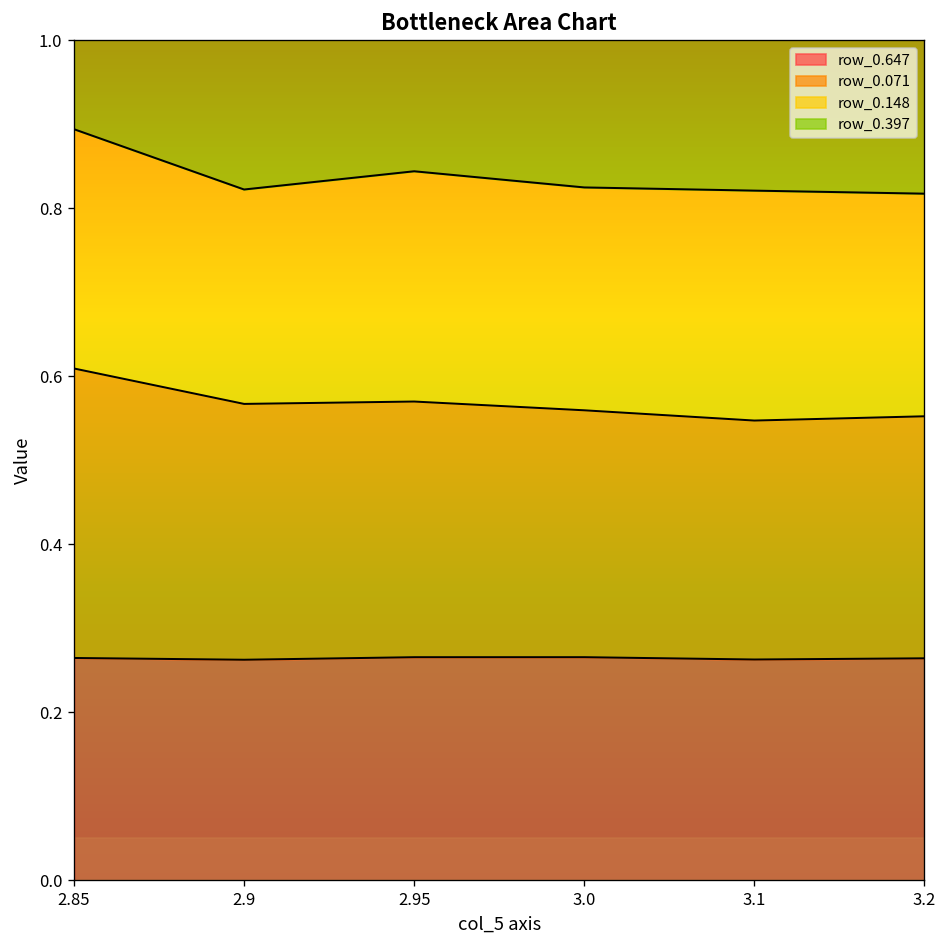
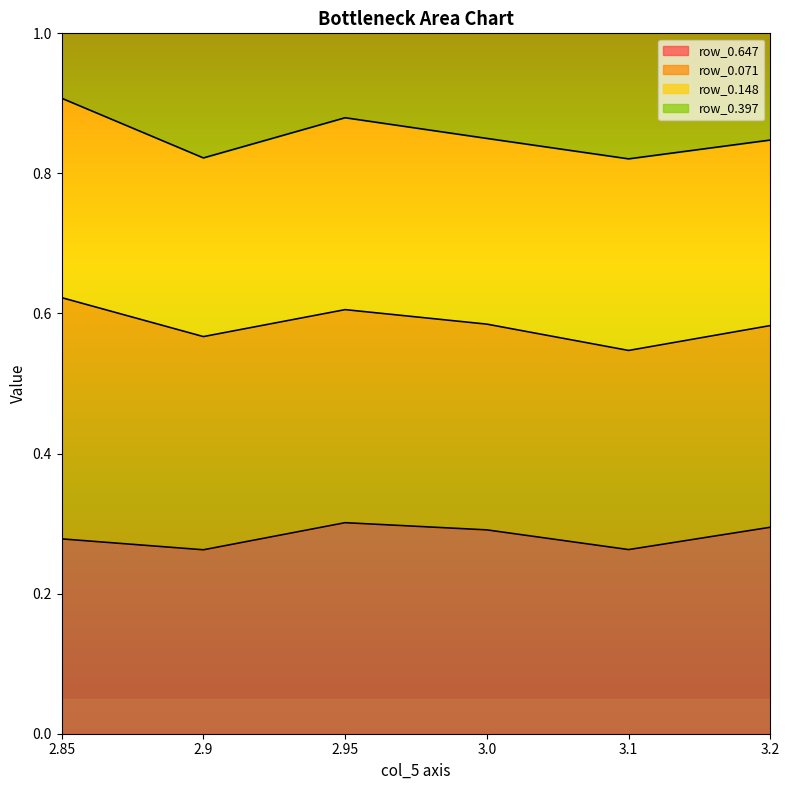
row_0.647, 2.85: 0.26 -> 0.28
row_0.647, 2.95: 0.27 -> 0.30
row_0.647, 3.0: 0.27 -> 0.29
row_0.647, 3.2: 0.26 -> 0.29
